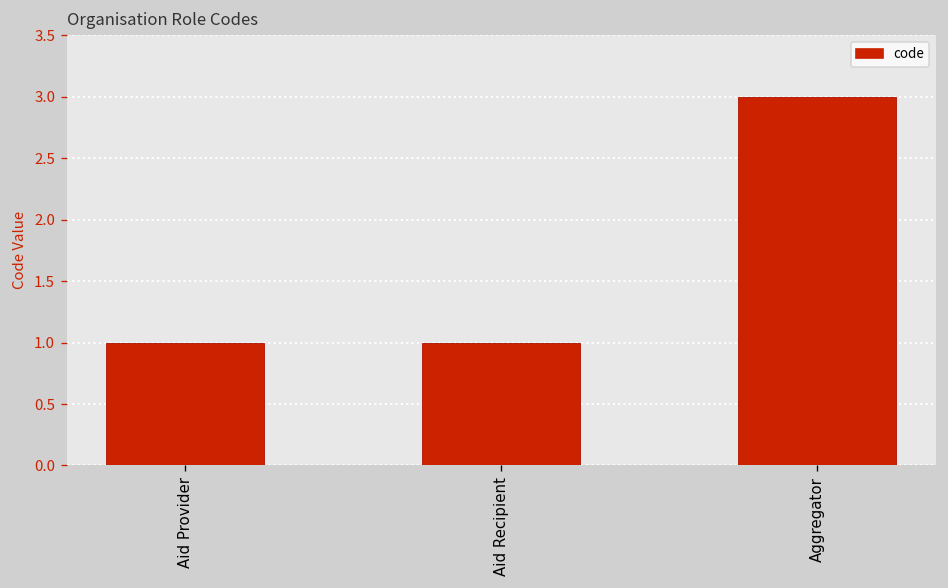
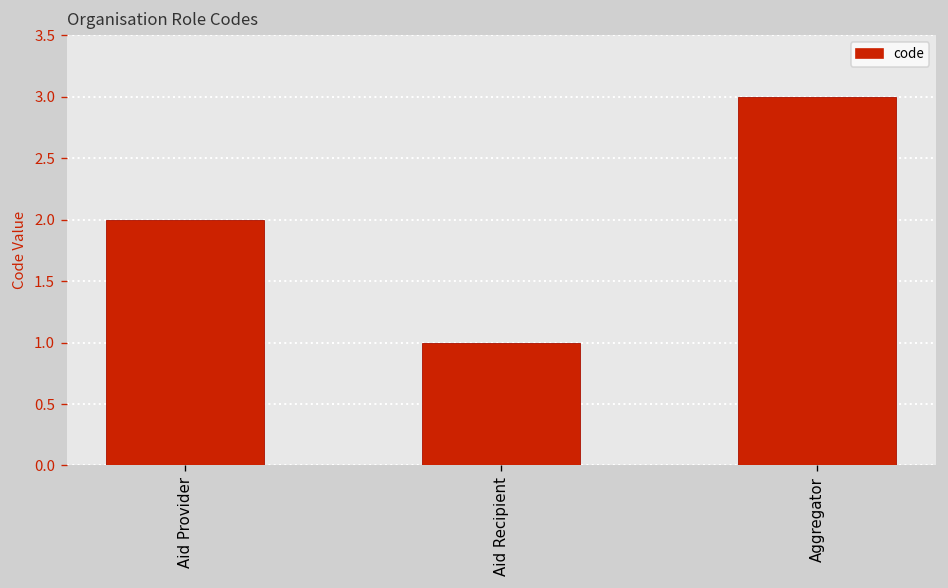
Aid Provider: 1 -> 2
